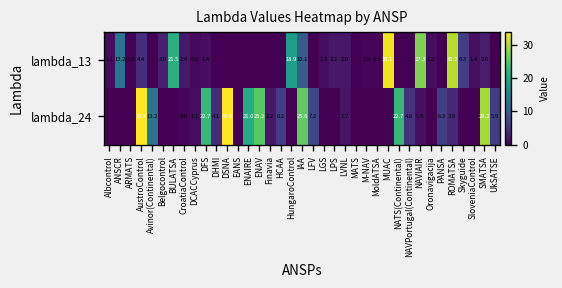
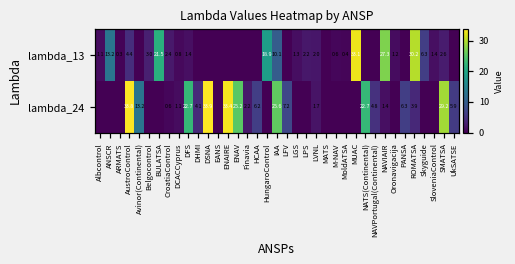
lambda_24, ENAIRE: 21.0 -> 33.4
